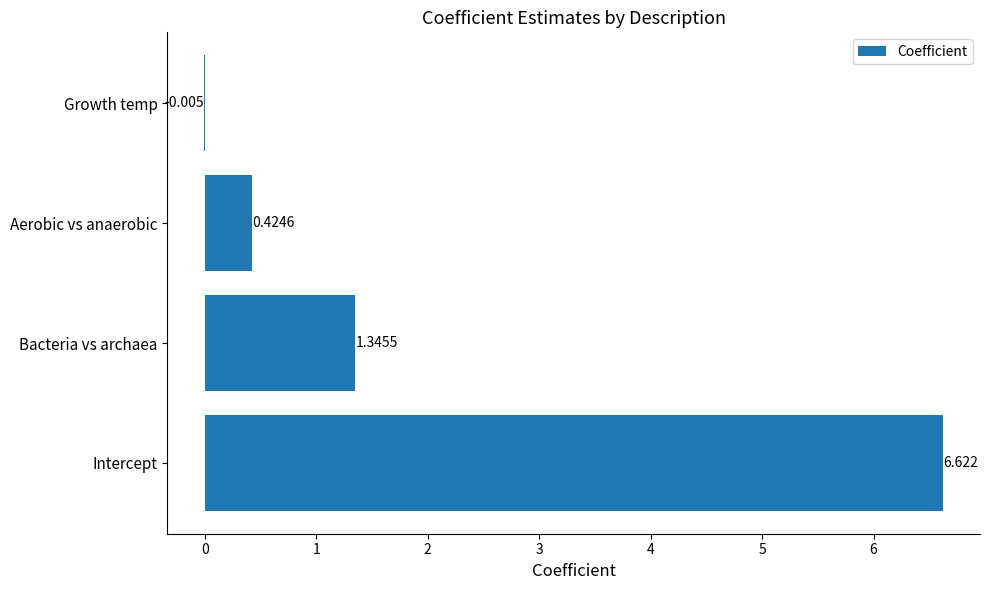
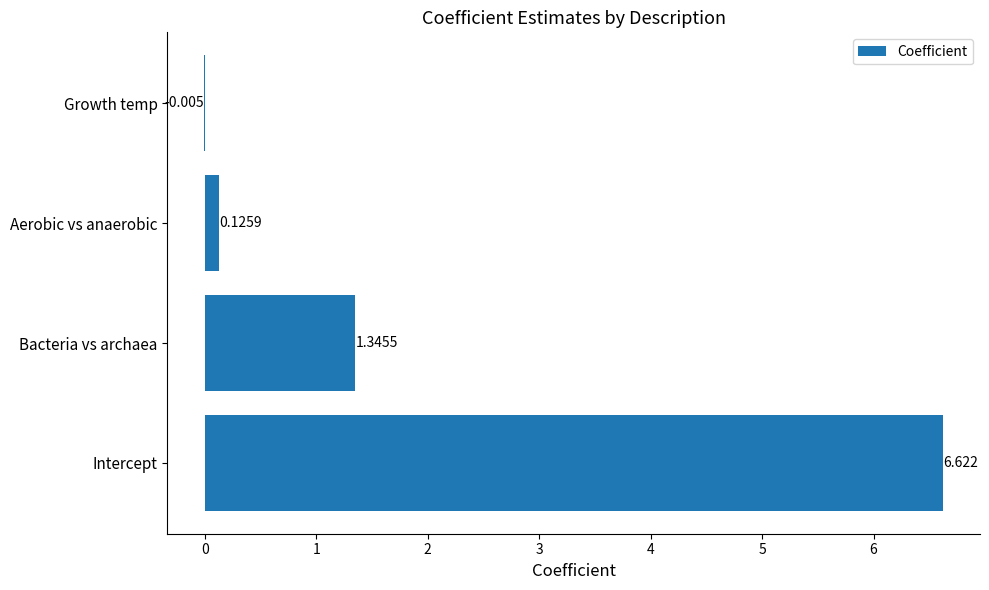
Aerobic vs anaerobic: 0.4246 -> 0.1259
